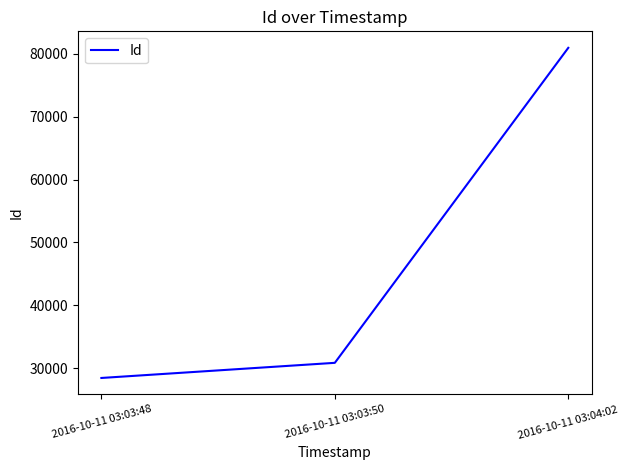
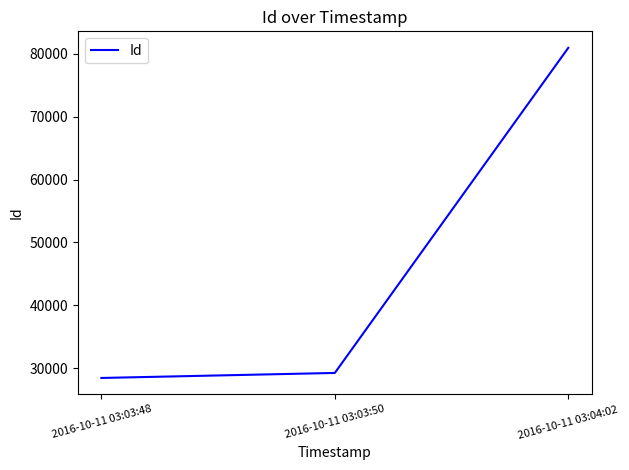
2016-10-11 03:03:50: 31000 -> 29000
